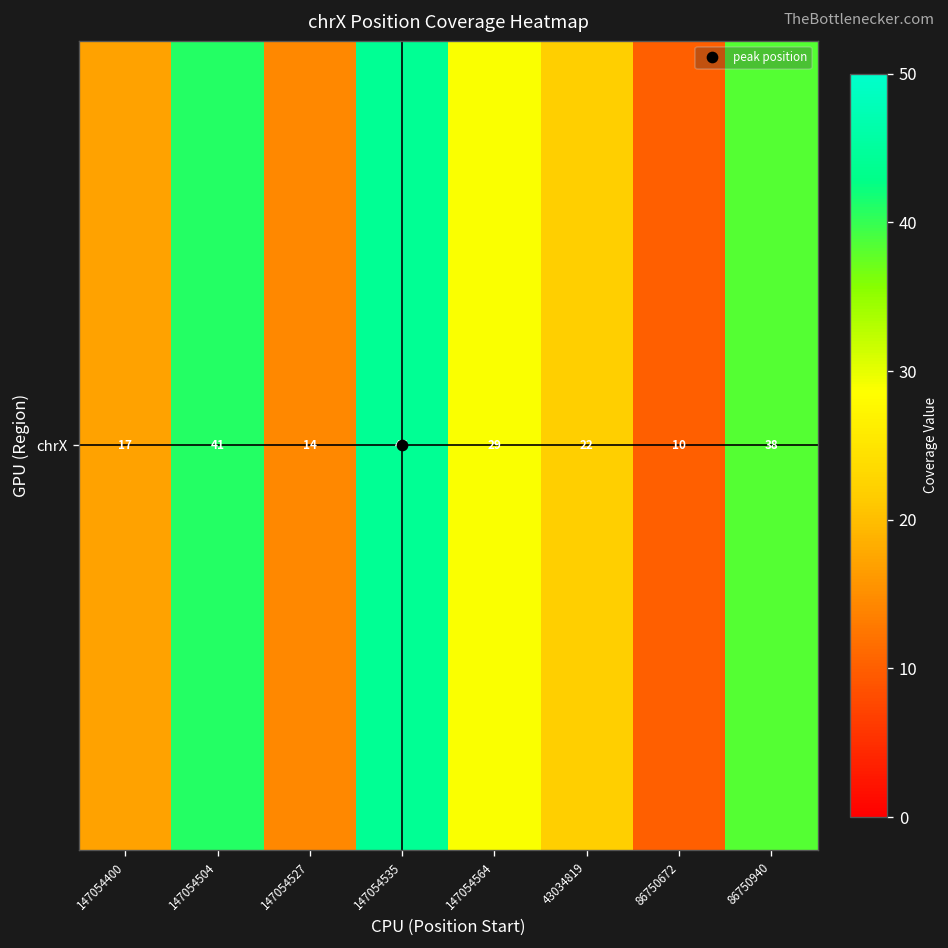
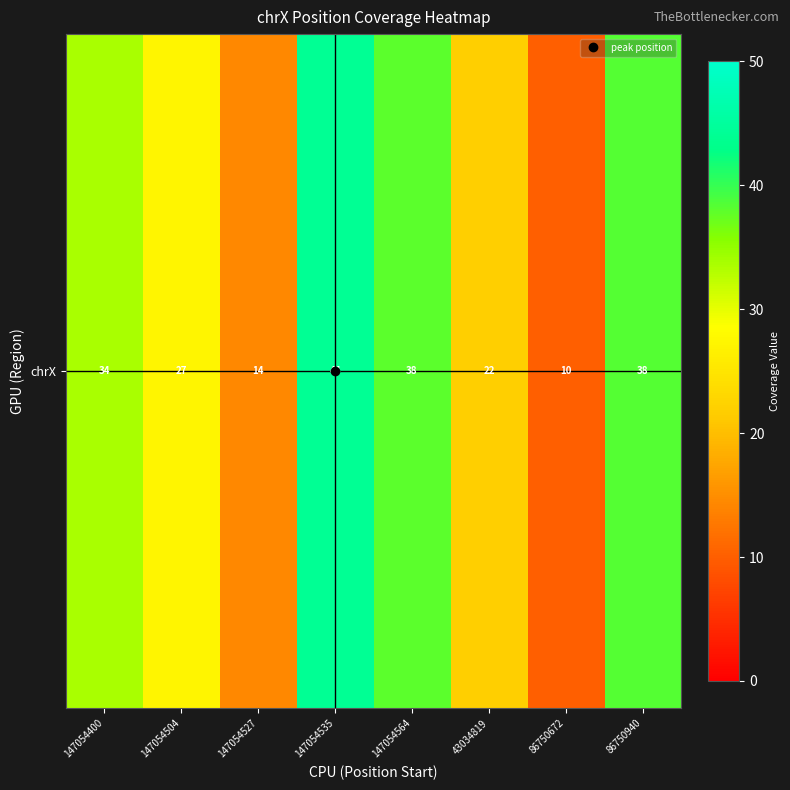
chrX, 147054400: 17 -> 34
chrX, 147054504: 41 -> 27
chrX, 147054564: 29 -> 38
